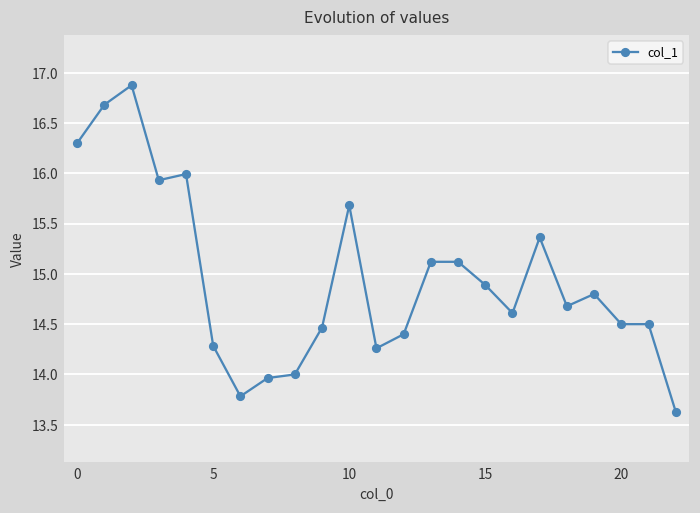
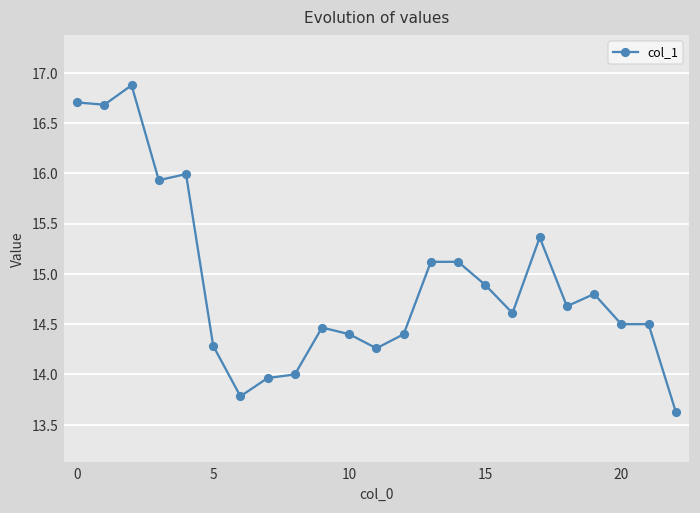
0: 16.3 -> 16.7
10: 15.7 -> 14.4
